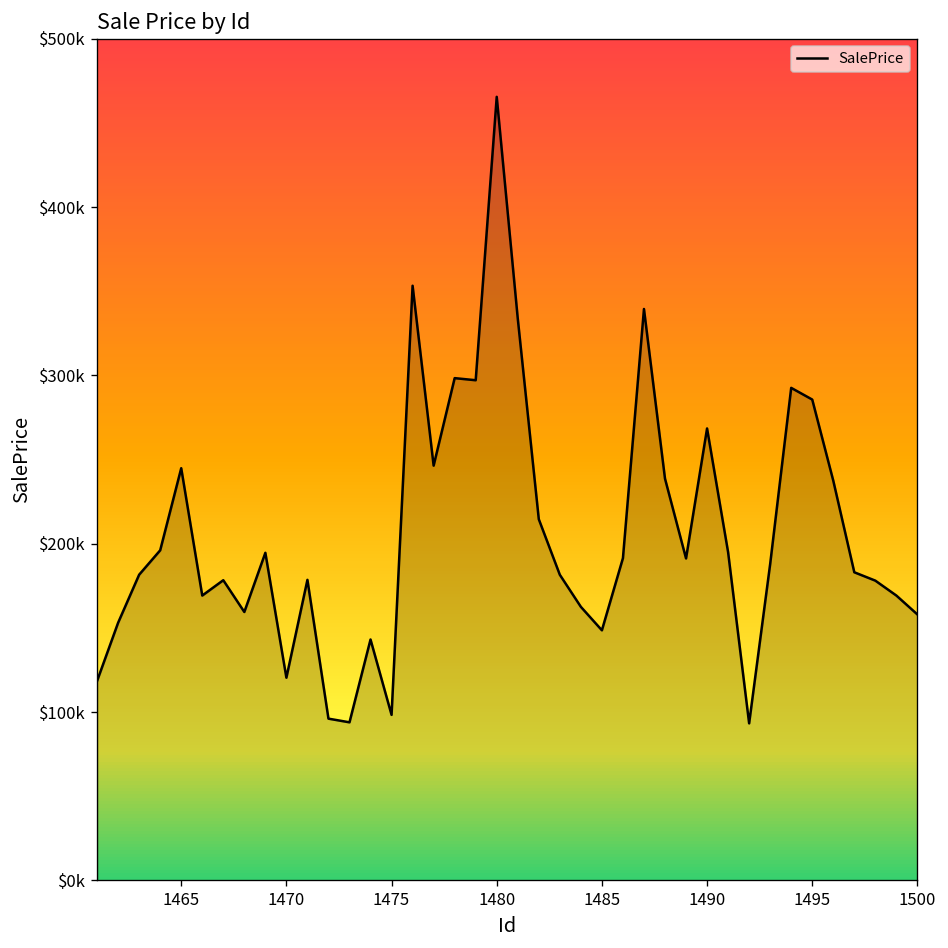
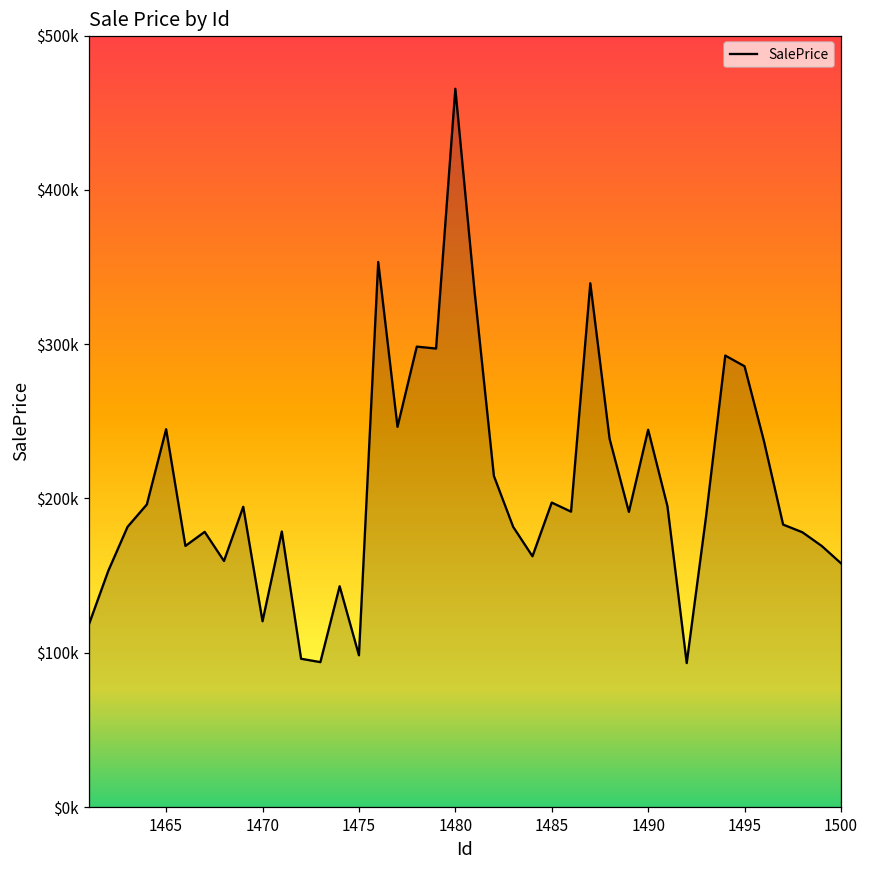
1485: $149000 -> $197000
1490: $269000 -> $245000
